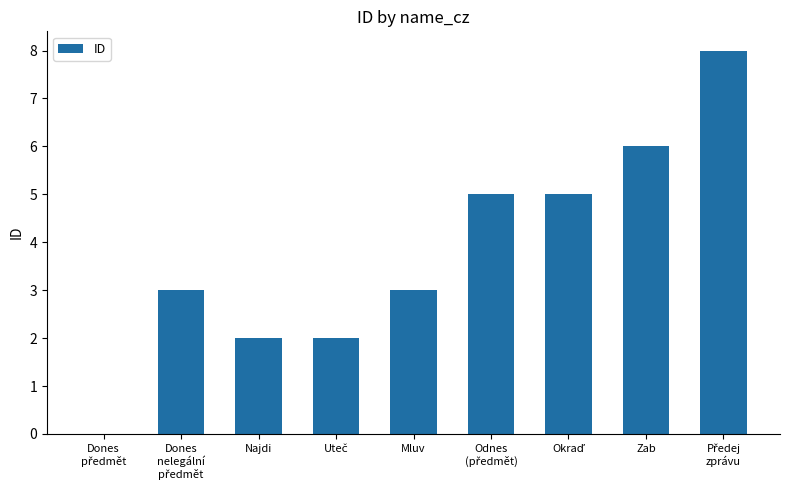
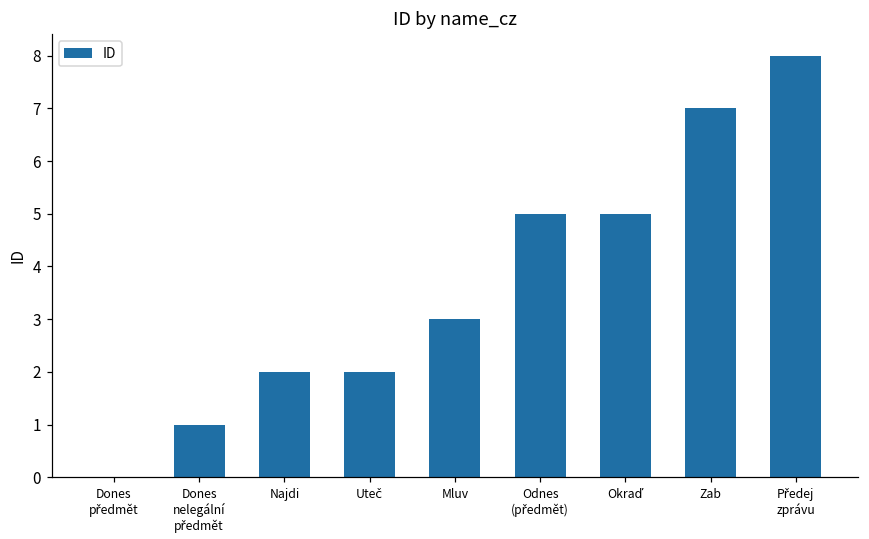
Dones nelegální předmět: 3 -> 1
Zab: 6 -> 7
